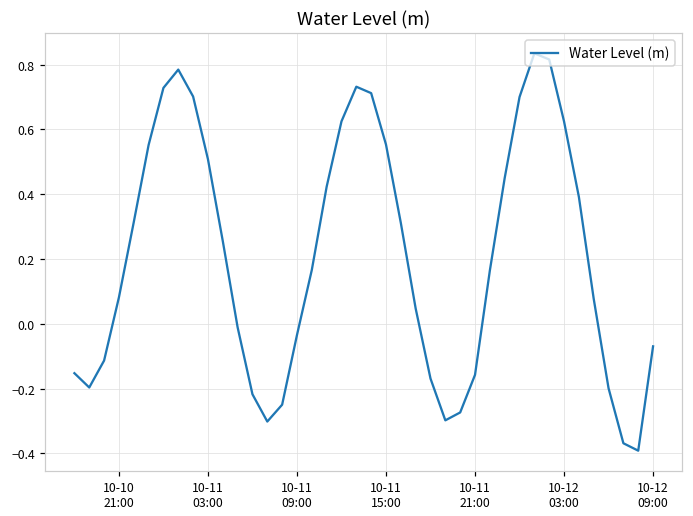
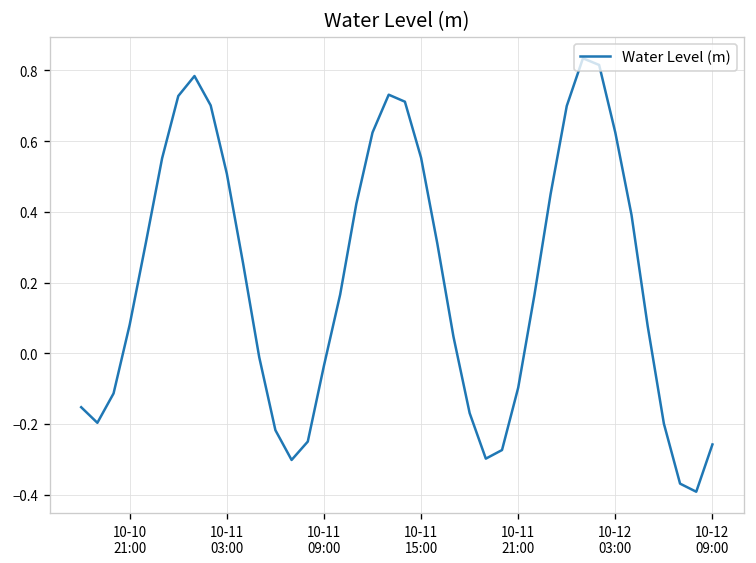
10-11 21:00: -0.16 -> -0.10
10-12 09:00: -0.07 -> -0.26
